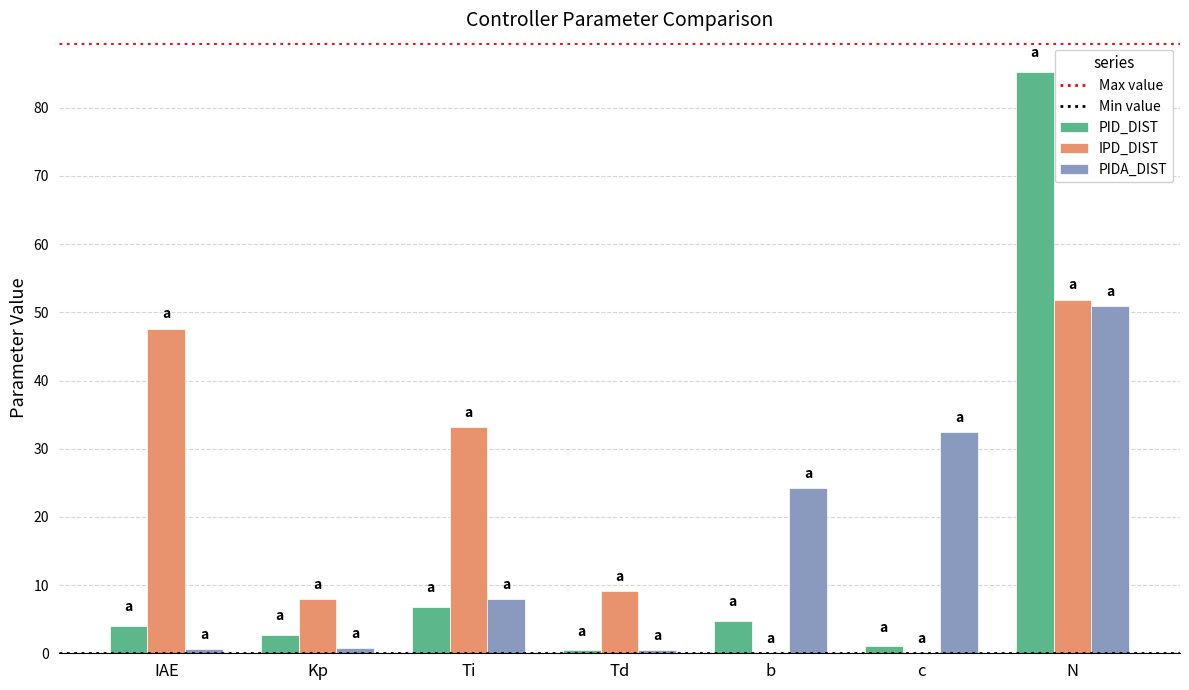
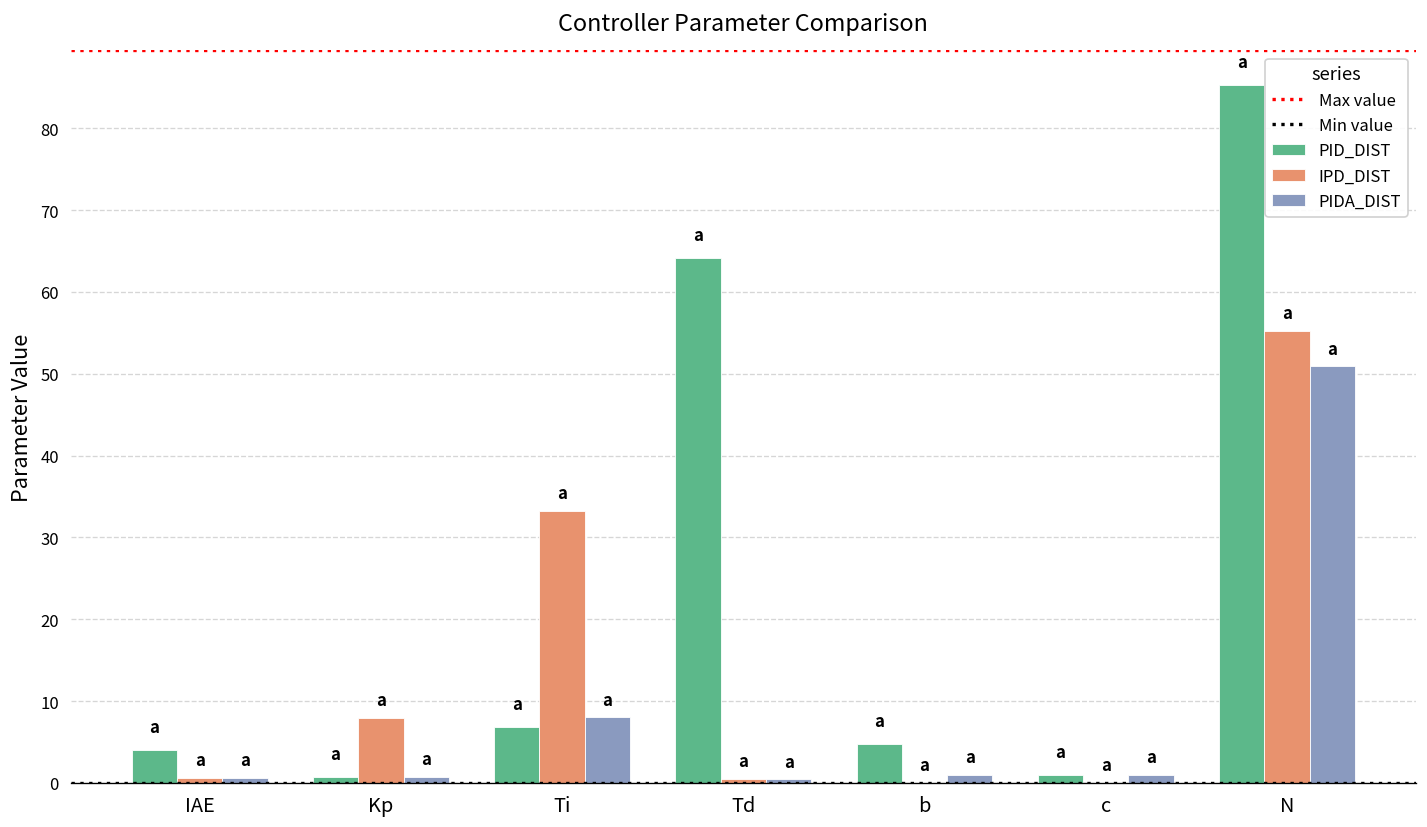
IPD_DIST, IAE: 48 -> 1
PID_DIST, Kp: 3 -> 1
PID_DIST, Td: 0 -> 64
IPD_DIST, Td: 9 -> 0
PIDA_DIST, b: 24 -> 1
PIDA_DIST, c: 32 -> 1
IPD_DIST, N: 52 -> 55
